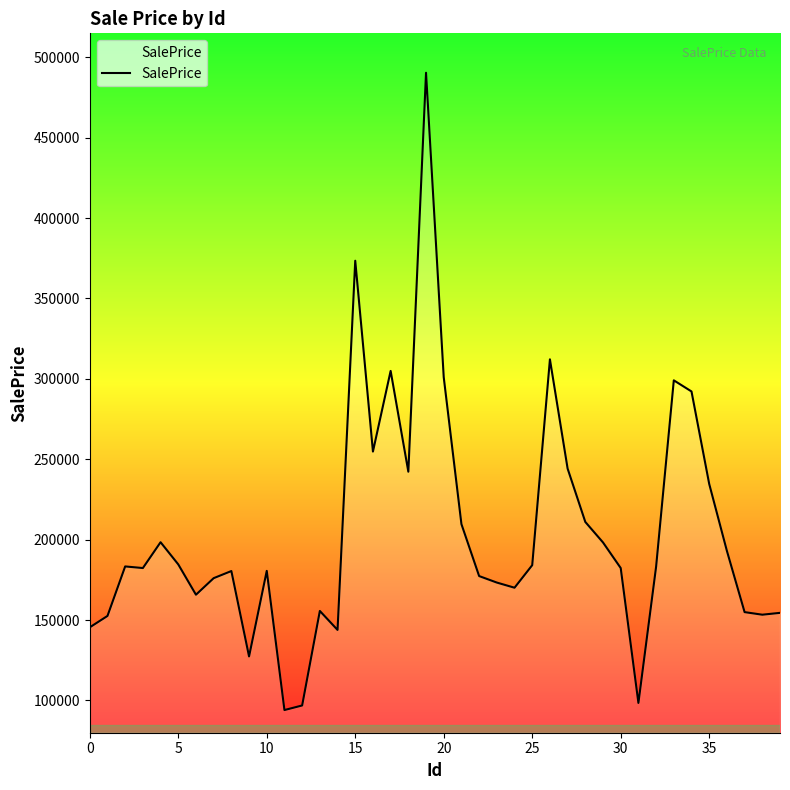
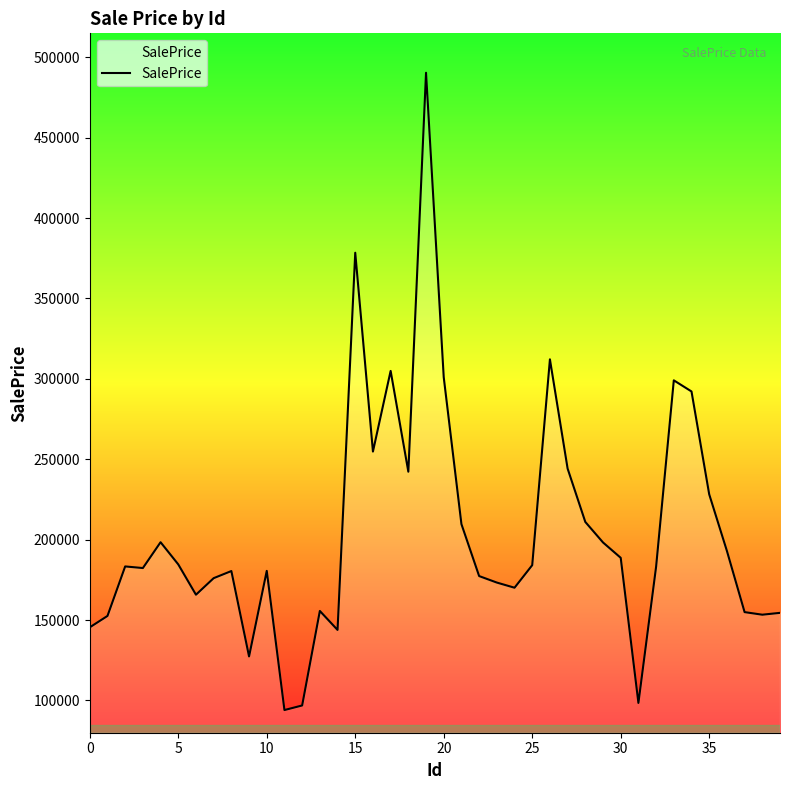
15: 373000 -> 378000
30: 182000 -> 189000
35: 235000 -> 228000
